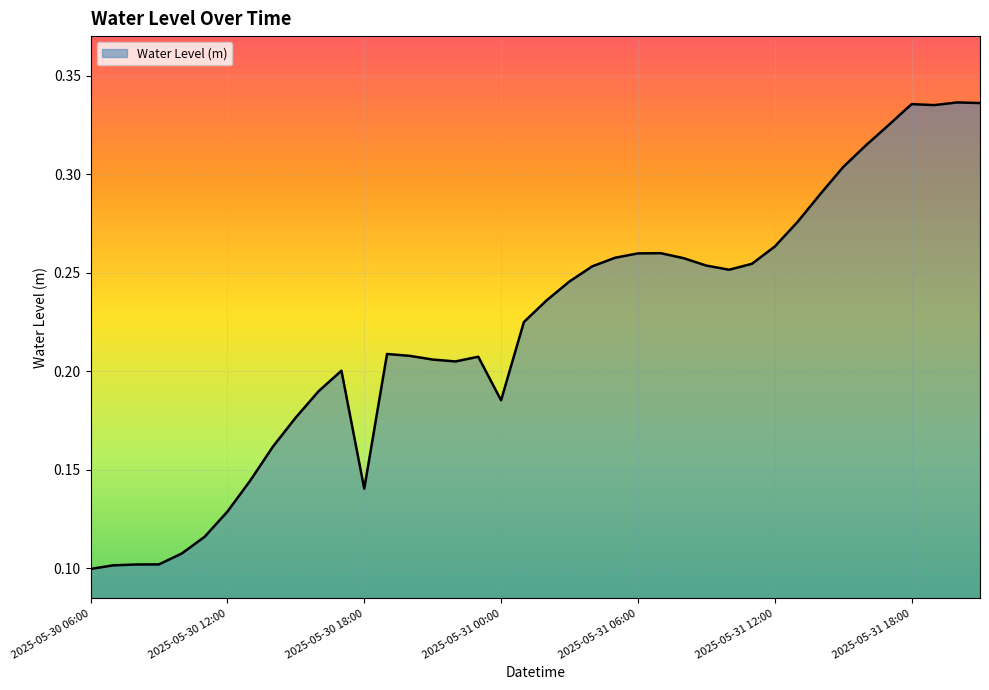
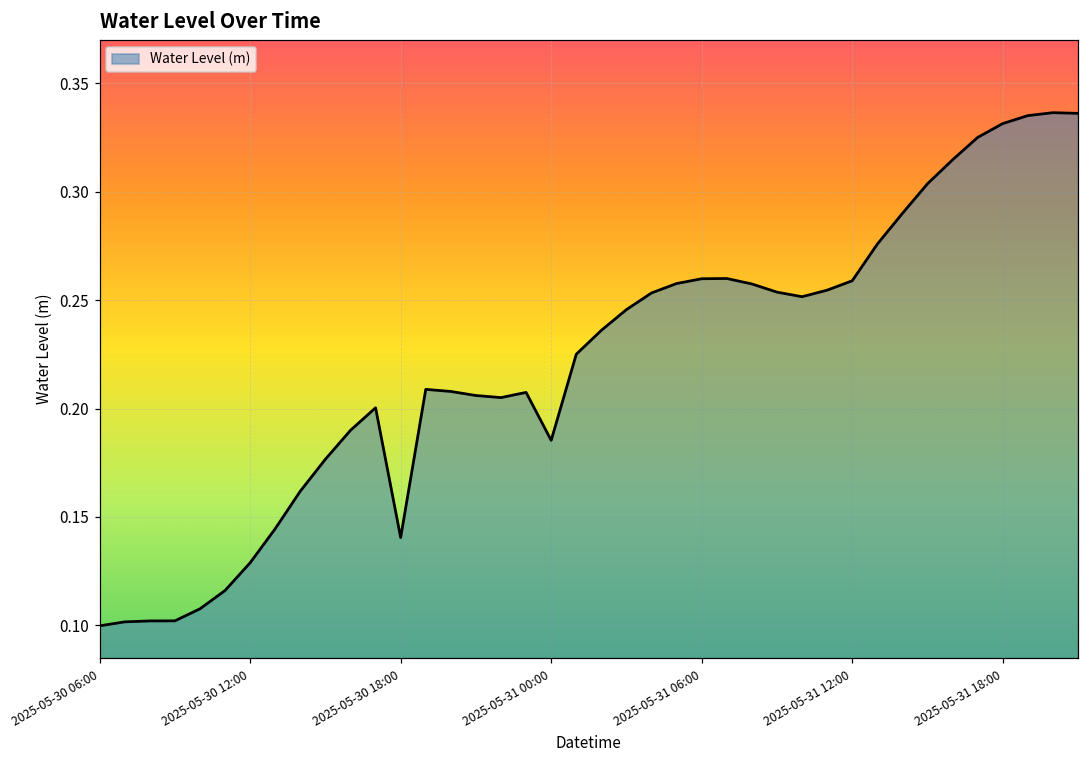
2025-05-31 12:00: 0.263 -> 0.259
2025-05-31 18:00: 0.336 -> 0.331
